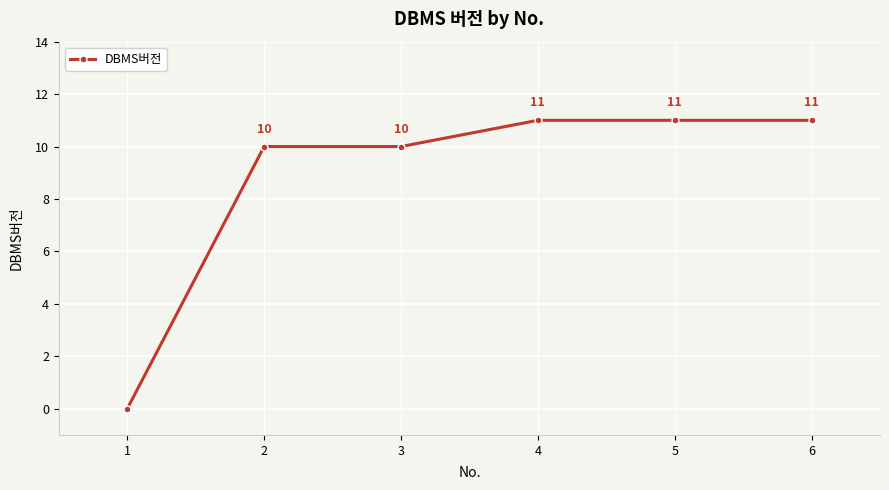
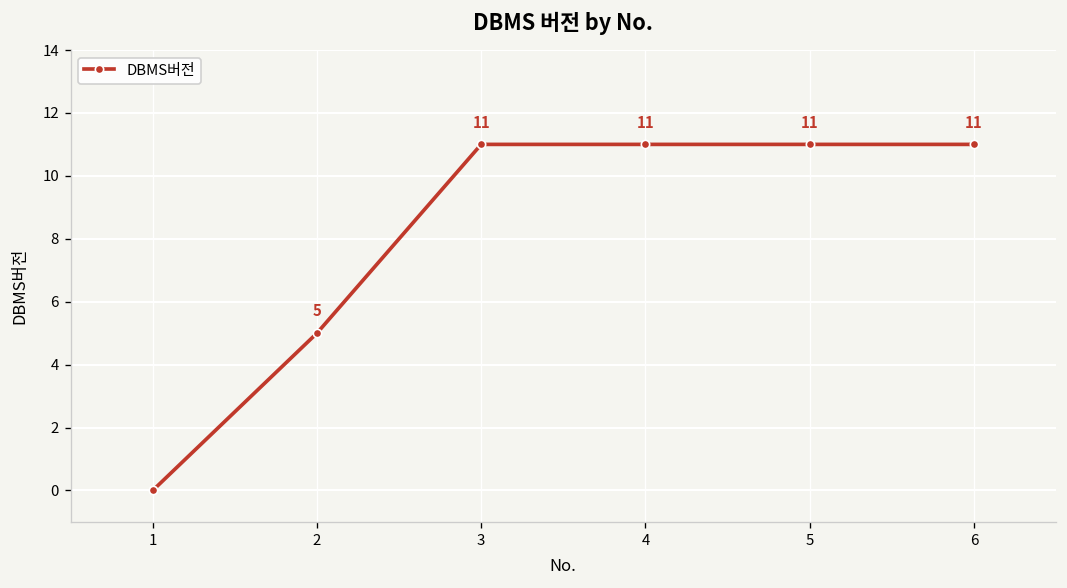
2: 10 -> 5
3: 10 -> 11
